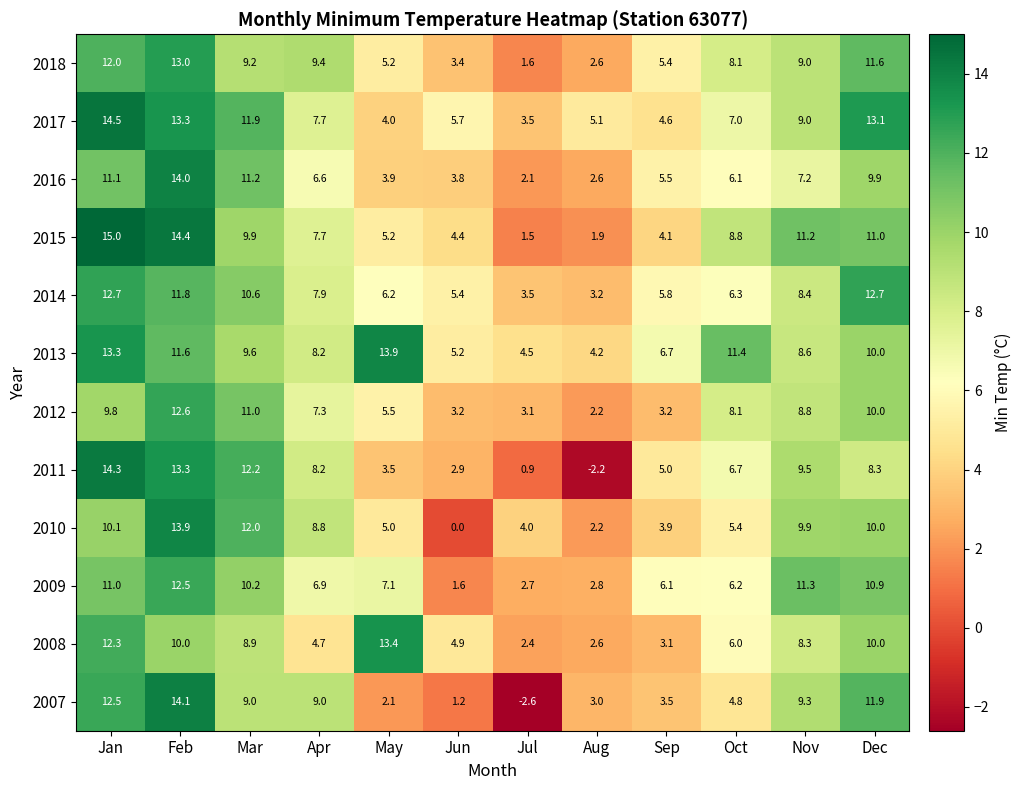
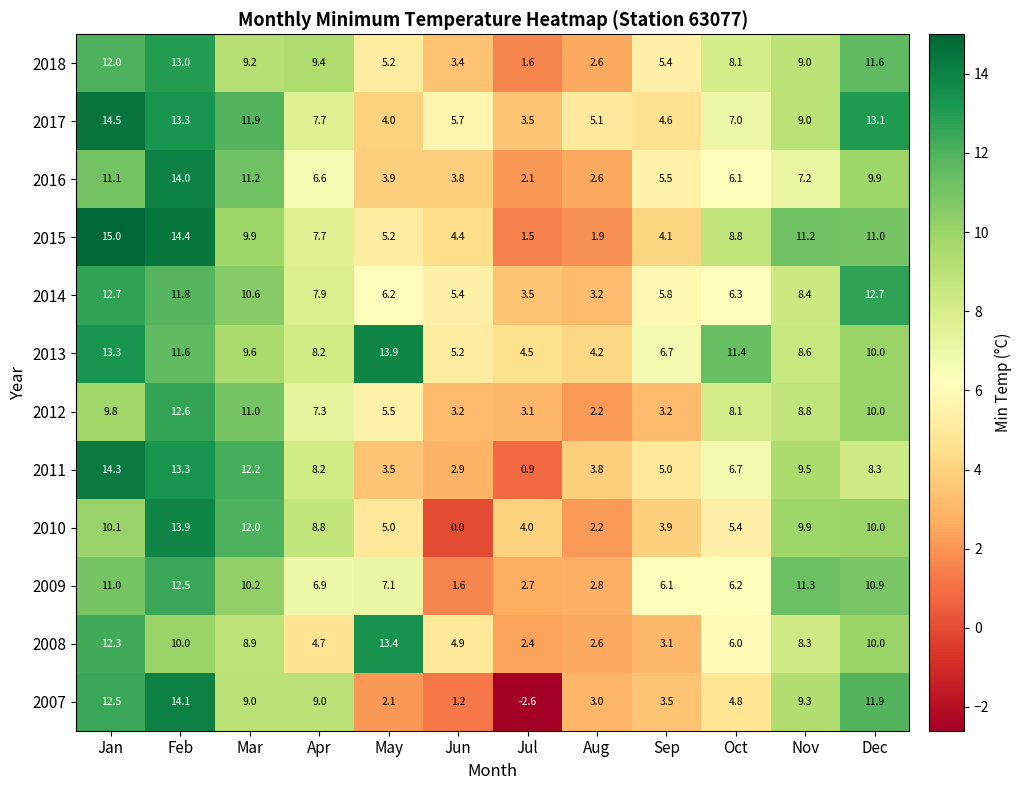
2011, Aug: -2.2 -> 3.8
